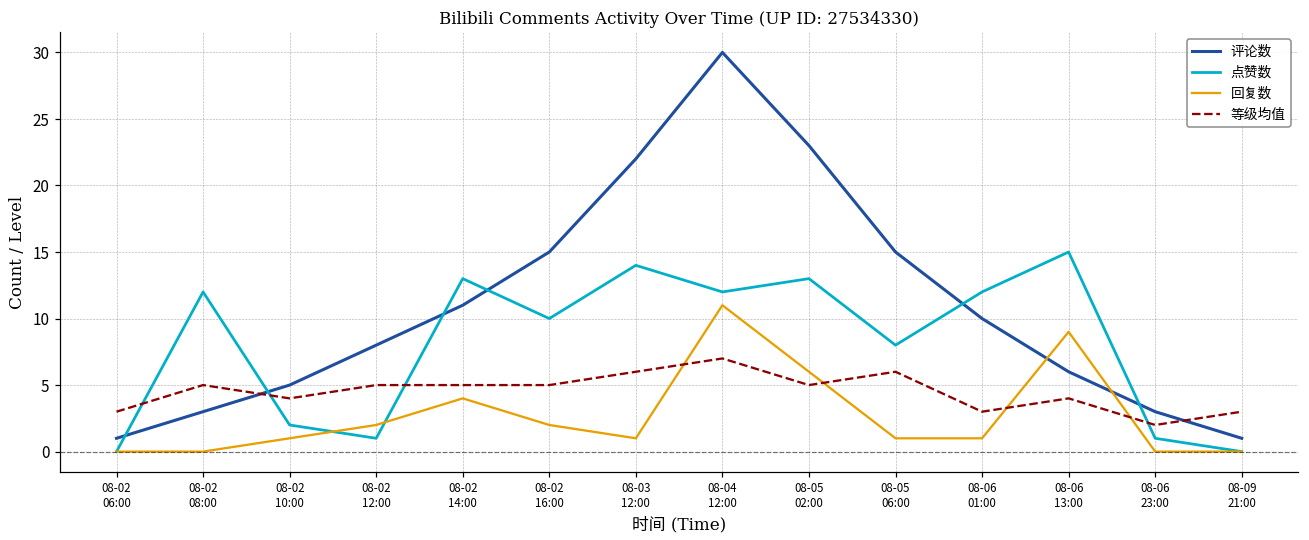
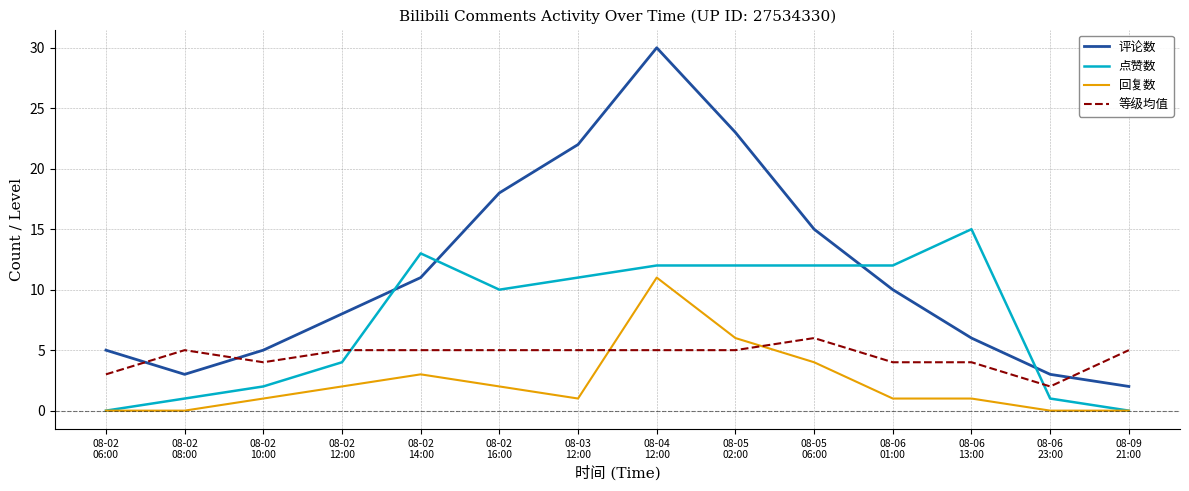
评论数, 08-02 06:00: 1 -> 5
点赞数, 08-02 08:00: 12 -> 1
点赞数, 08-02 12:00: 1 -> 4
回复数, 08-02 14:00: 4 -> 3
评论数, 08-02 16:00: 15 -> 18
点赞数, 08-03 12:00: 14 -> 11
等级均值, 08-03 12:00: 6 -> 5
等级均值, 08-04 12:00: 7 -> 5
点赞数, 08-05 02:00: 13 -> 12
点赞数, 08-05 06:00: 8 -> 12
回复数, 08-05 06:00: 1 -> 4
等级均值, 08-06 01:00: 3 -> 4
回复数, 08-06 13:00: 9 -> 1
评论数, 08-09 21:00: 1 -> 2
等级均值, 08-09 21:00: 3 -> 5
